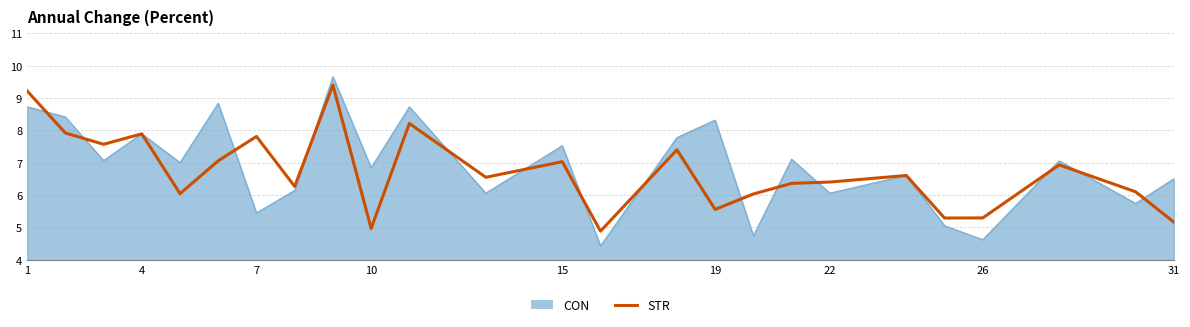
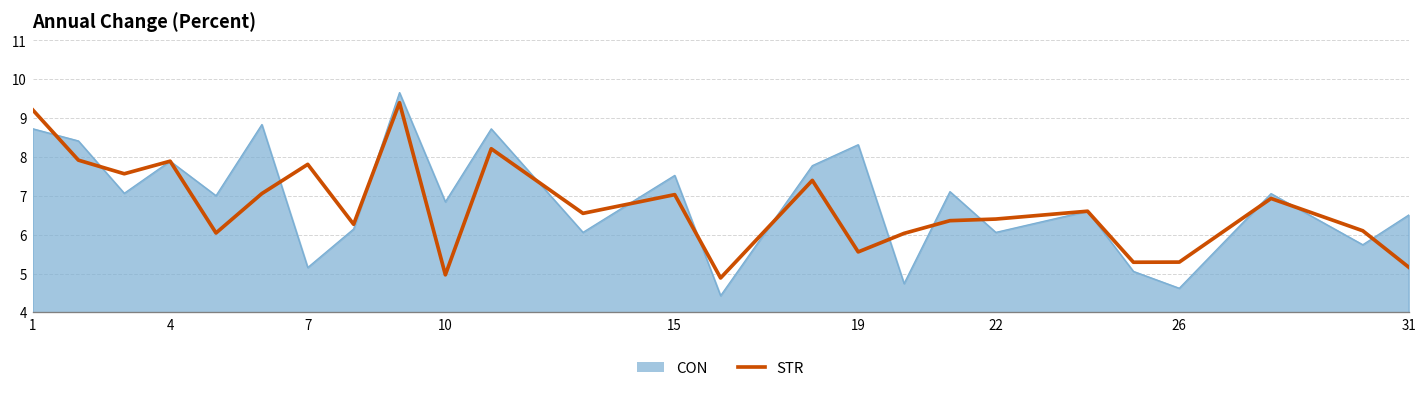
CON, 7: 5.4 -> 5.2
